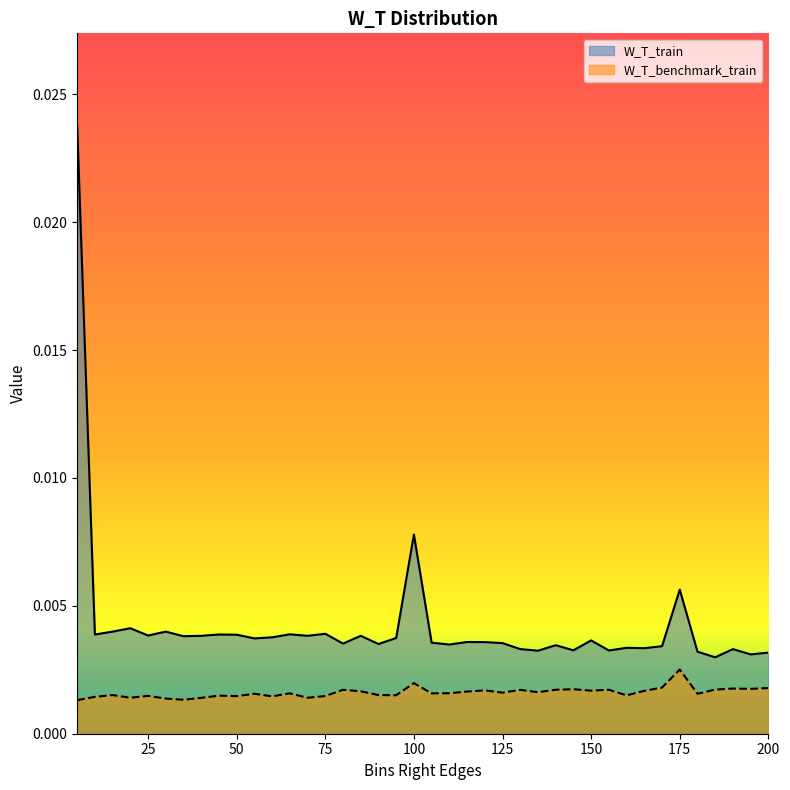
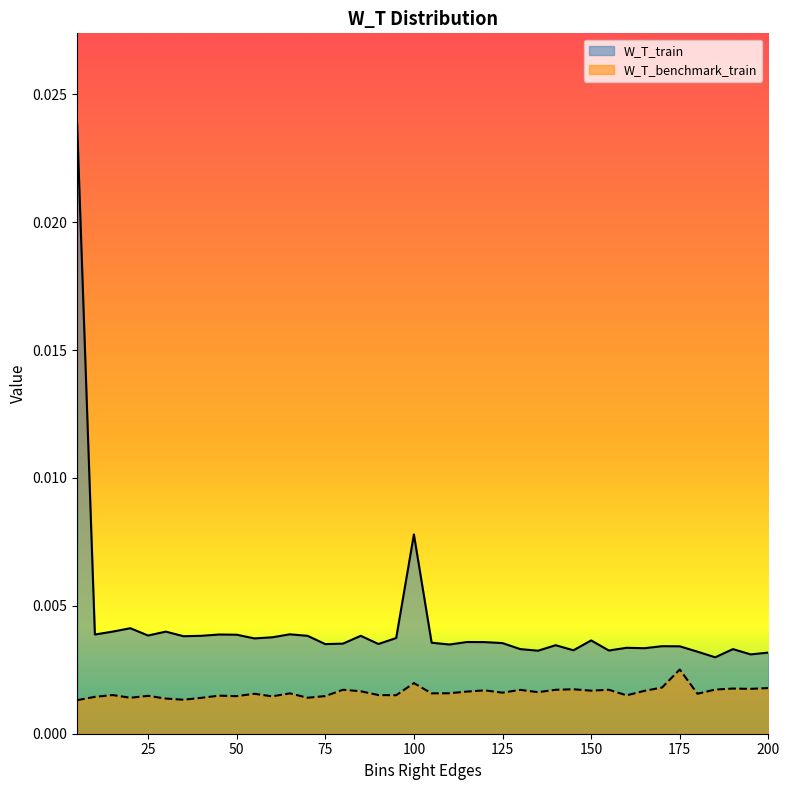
W_T_train, 75: 0.0039 -> 0.0035
W_T_train, 175: 0.0056 -> 0.0034
